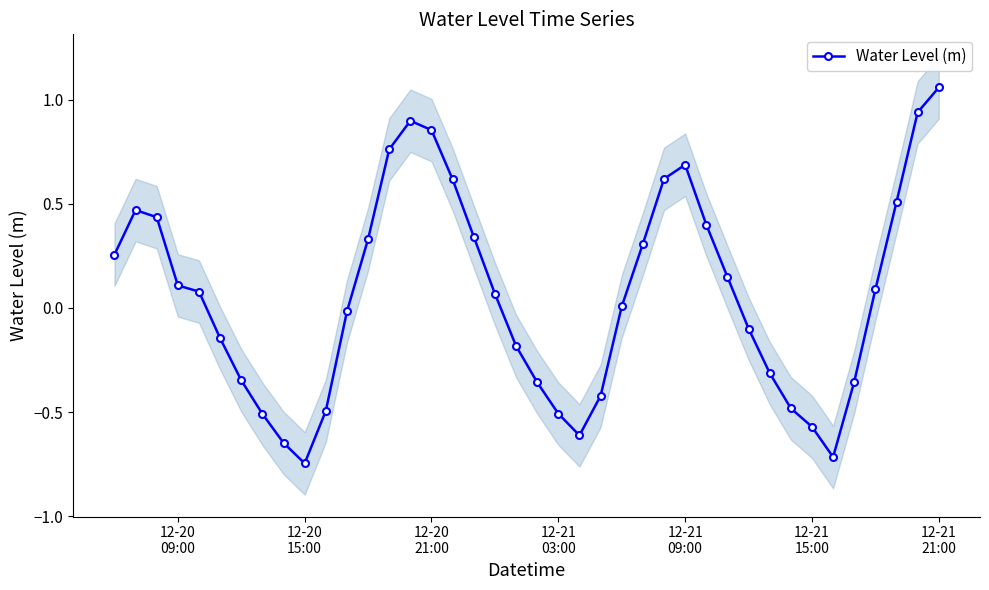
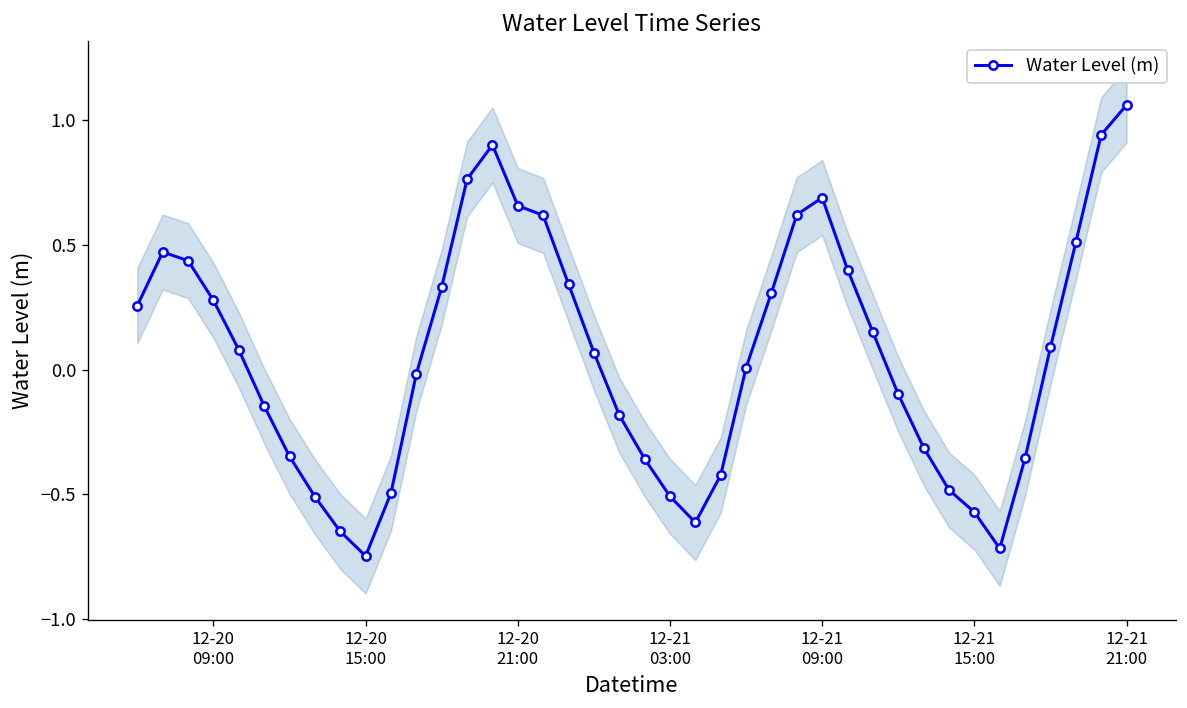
Water Level (m), 12-20 09:00: 0.11 -> 0.28
Water Level (m), 12-20 21:00: 0.85 -> 0.66
